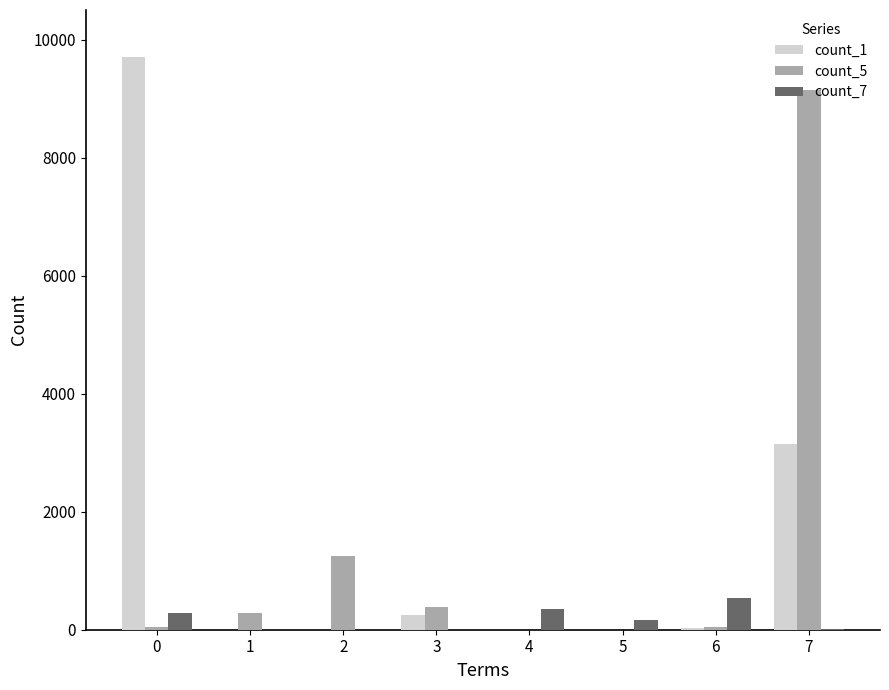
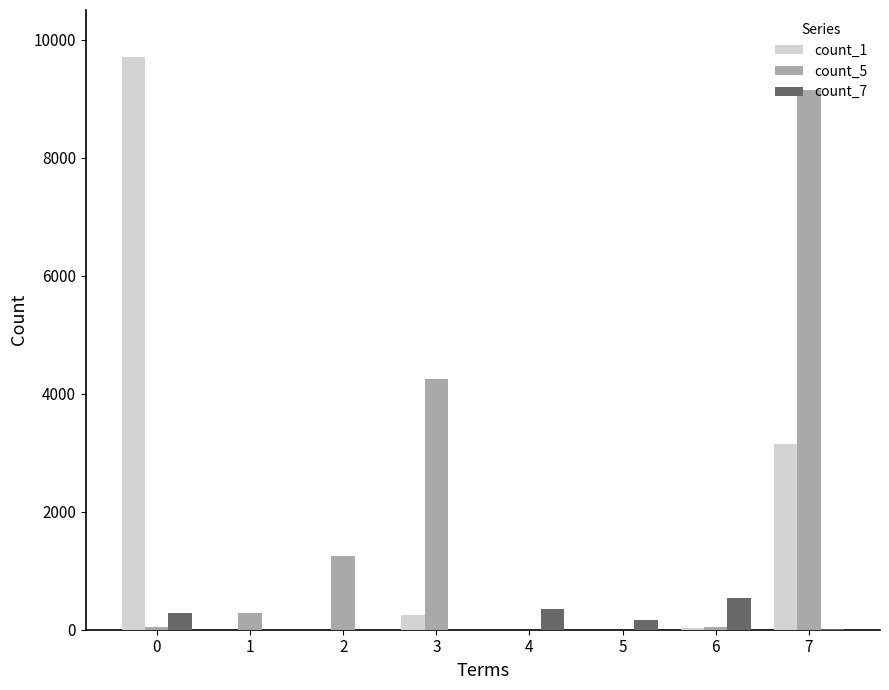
count_5, 3: 400 -> 4200
